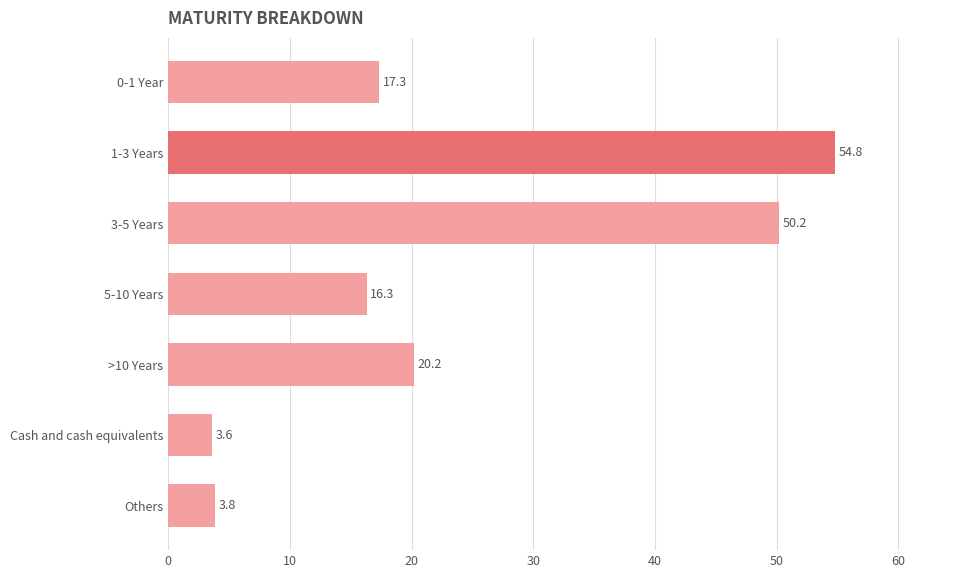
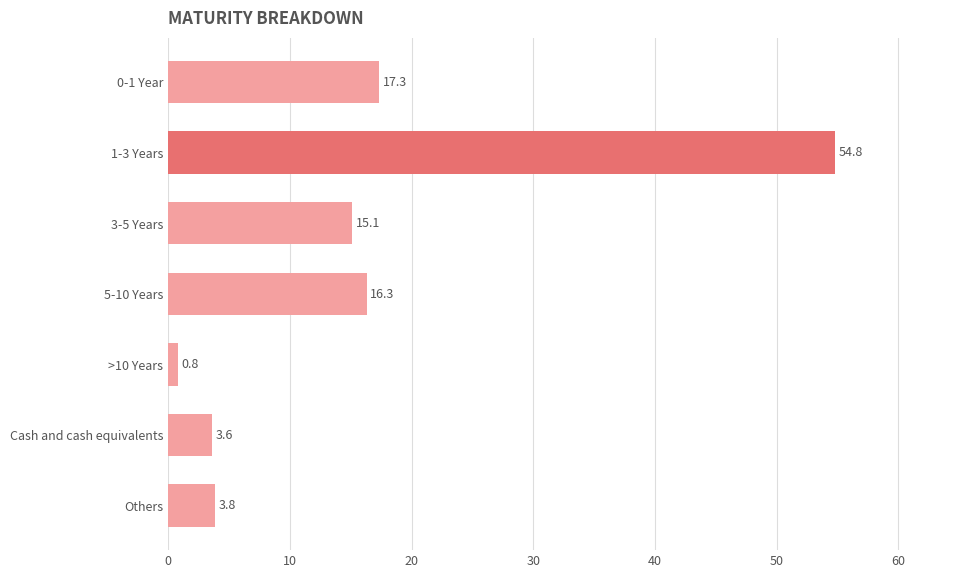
3-5 Years: 50.2 -> 15.1
>10 Years: 20.2 -> 0.8
